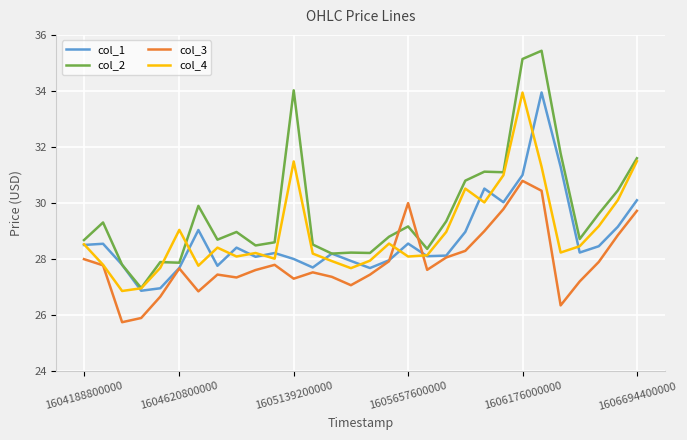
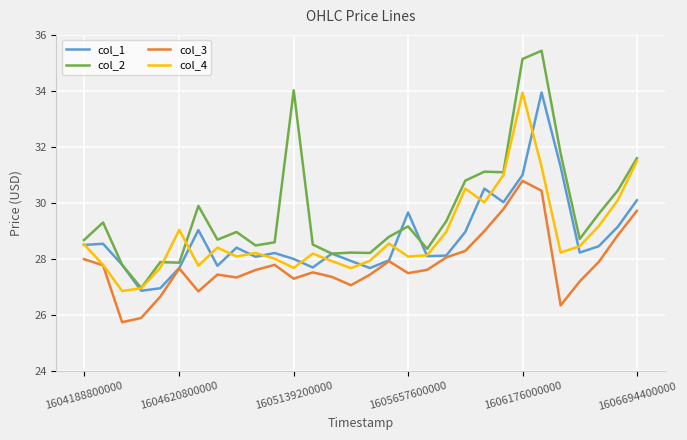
col_4, 1605139200000: 31.5 -> 27.7
col_1, 1605657600000: 28.6 -> 29.7
col_3, 1605657600000: 30.0 -> 27.5
